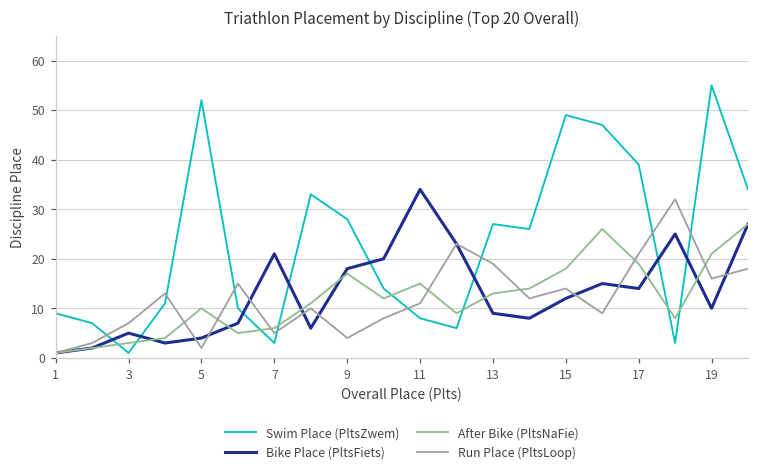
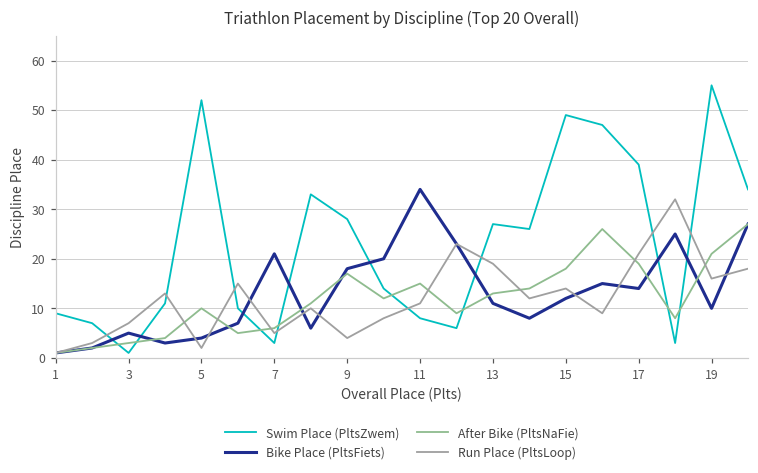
Bike Place (PltsFiets), 13: 9 -> 11
